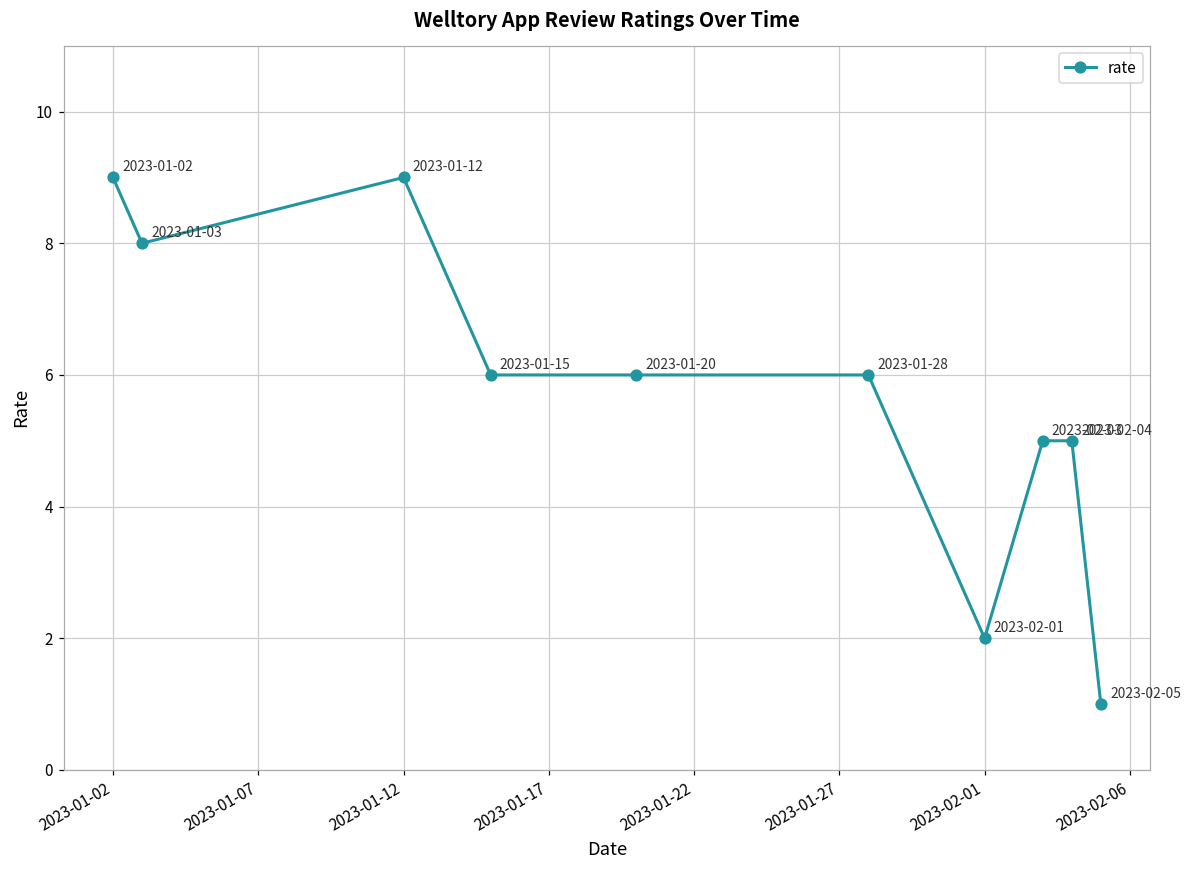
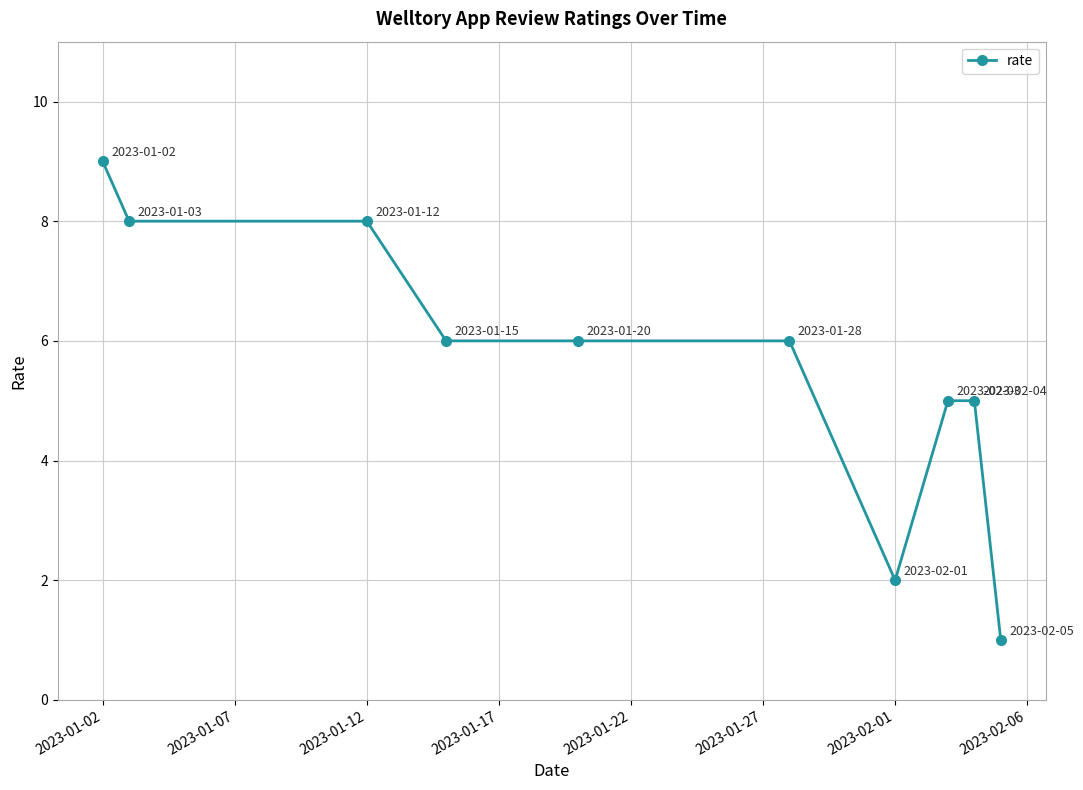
2023-01-12: 9 -> 8
